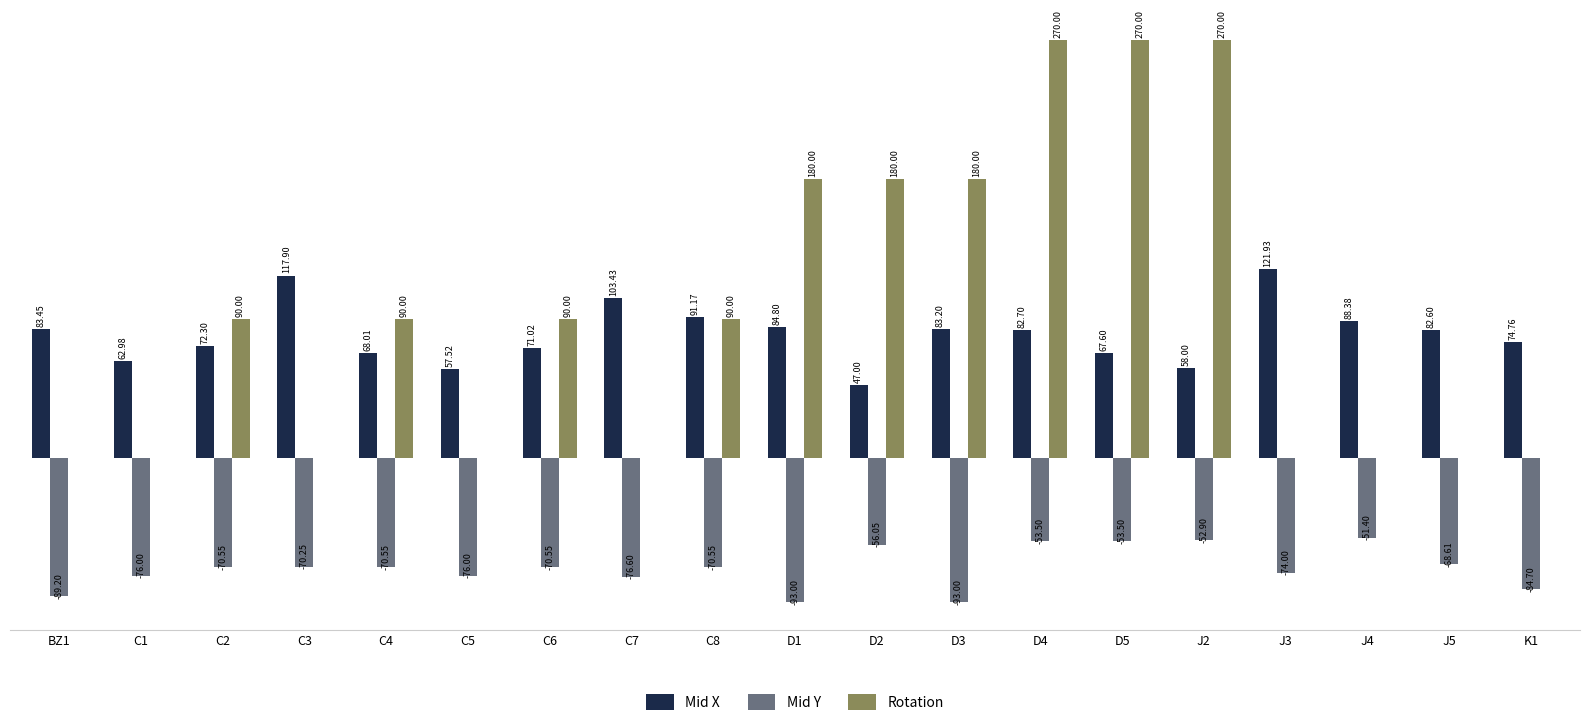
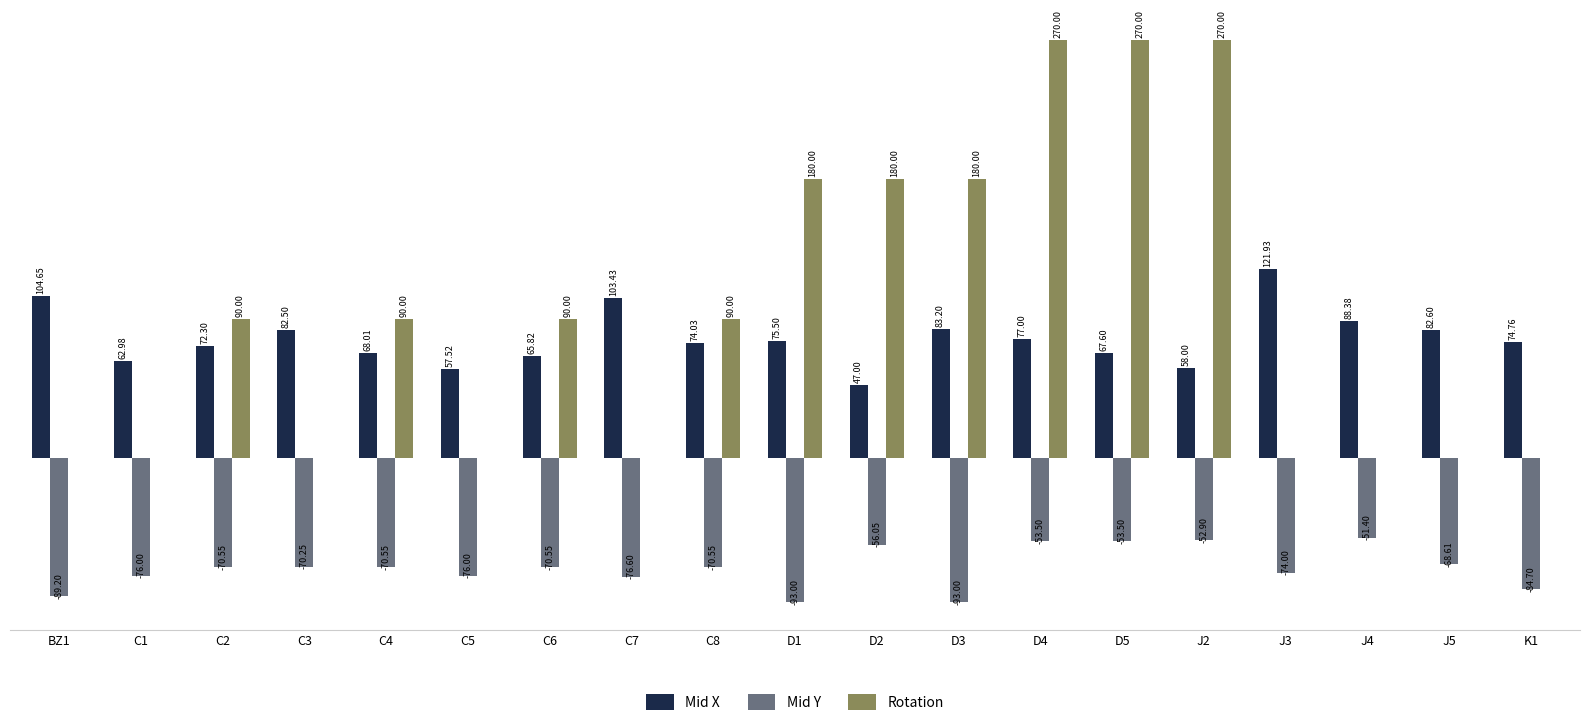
Mid X, BZ1: 83.45 -> 104.65
Mid X, C3: 117.90 -> 82.50
Mid X, C6: 71.02 -> 65.82
Mid X, C8: 91.17 -> 74.03
Mid X, D1: 84.80 -> 75.50
Mid X, D4: 82.70 -> 77.00
